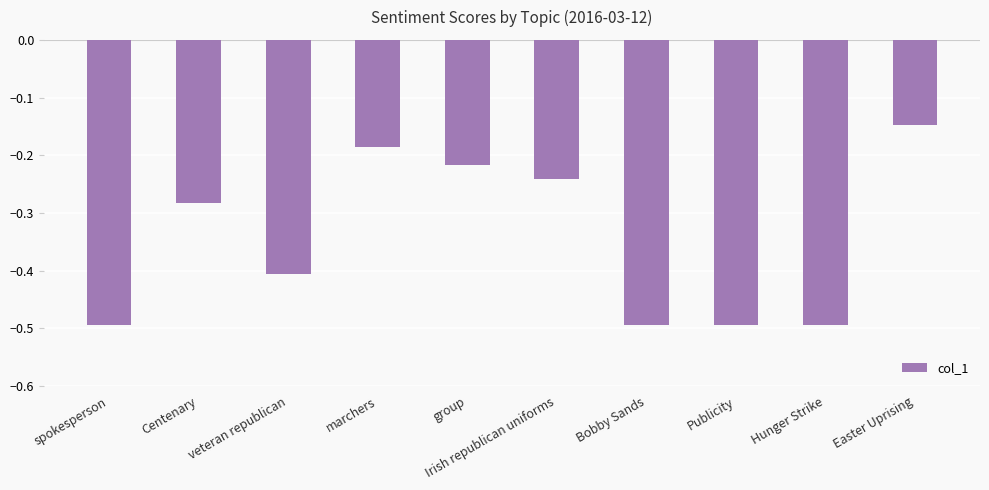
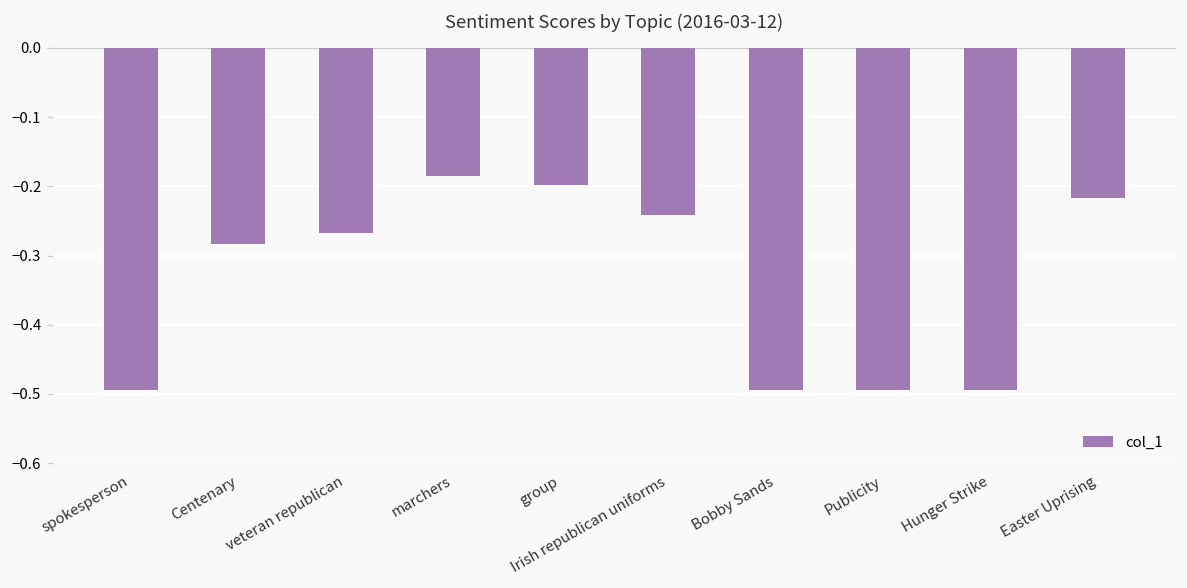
veteran republican: -0.41 -> -0.27
group: -0.22 -> -0.20
Easter Uprising: -0.15 -> -0.22
